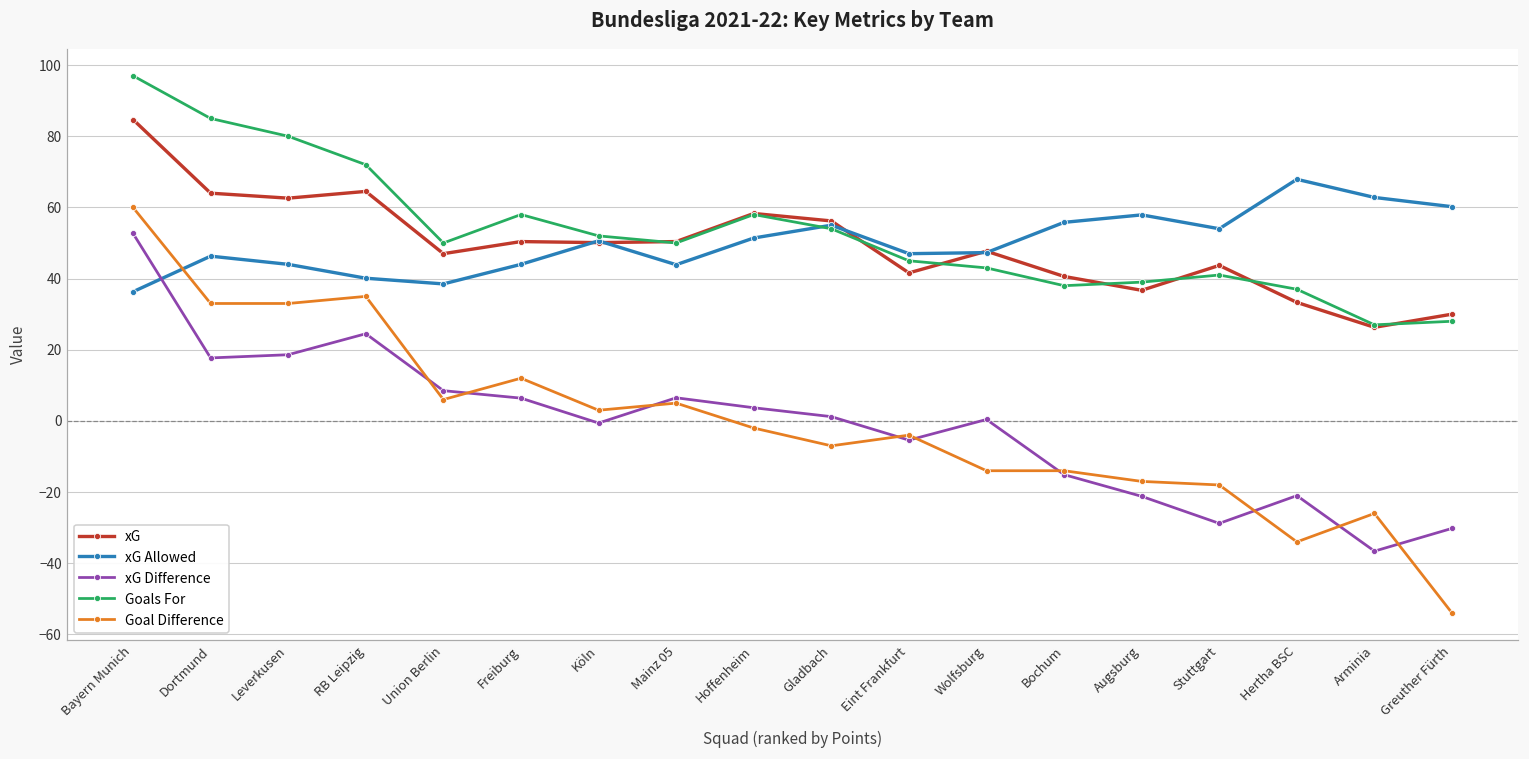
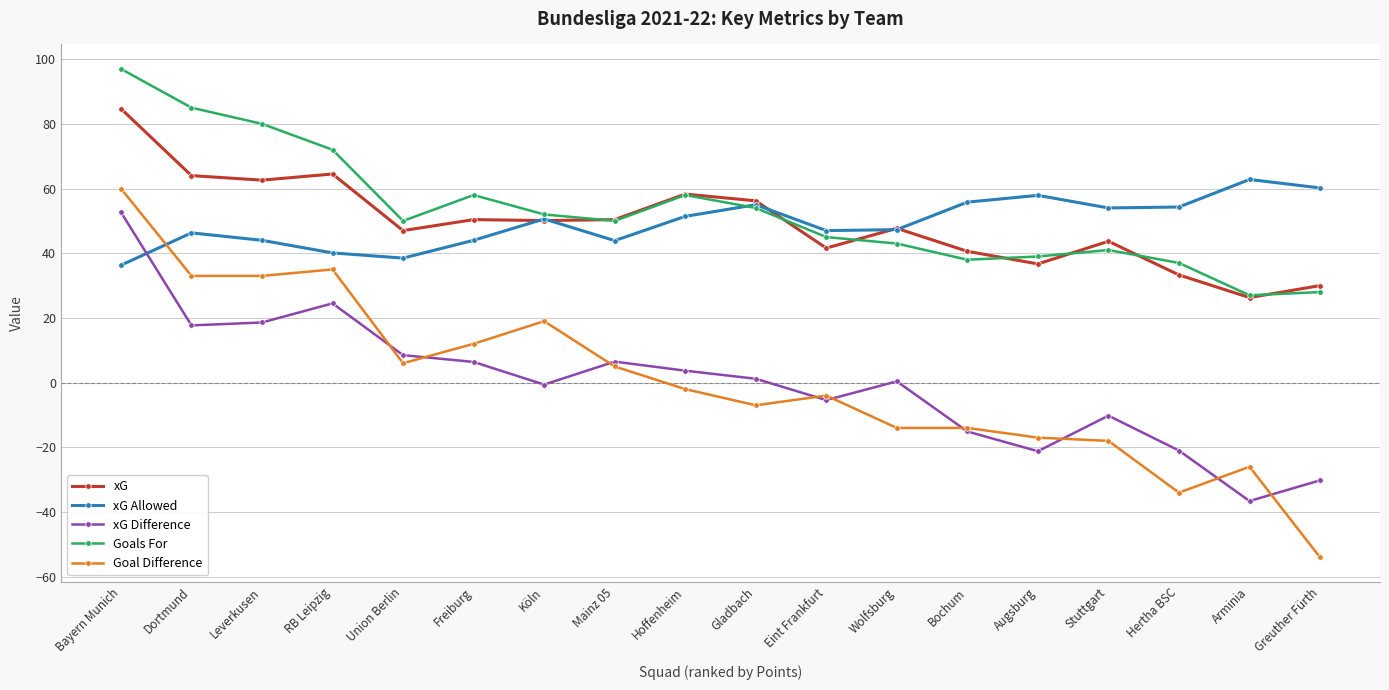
Goal Difference, Köln: 3 -> 19
xG Difference, Stuttgart: -29 -> -10
xG Allowed, Hertha BSC: 68 -> 54
